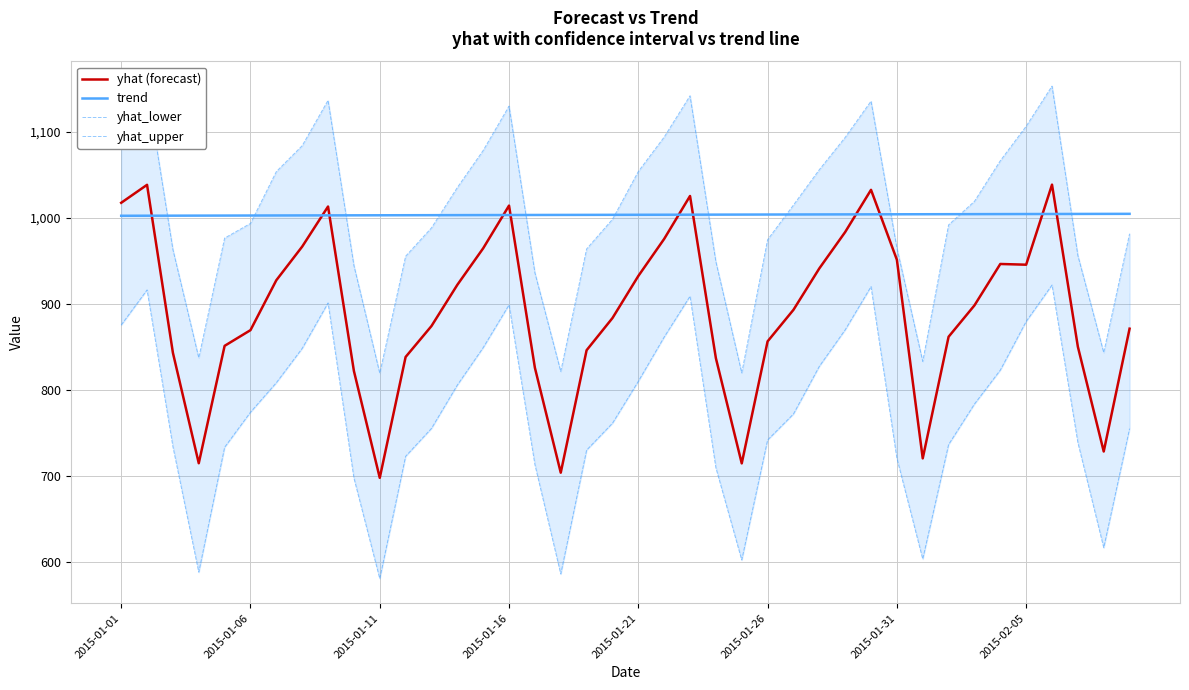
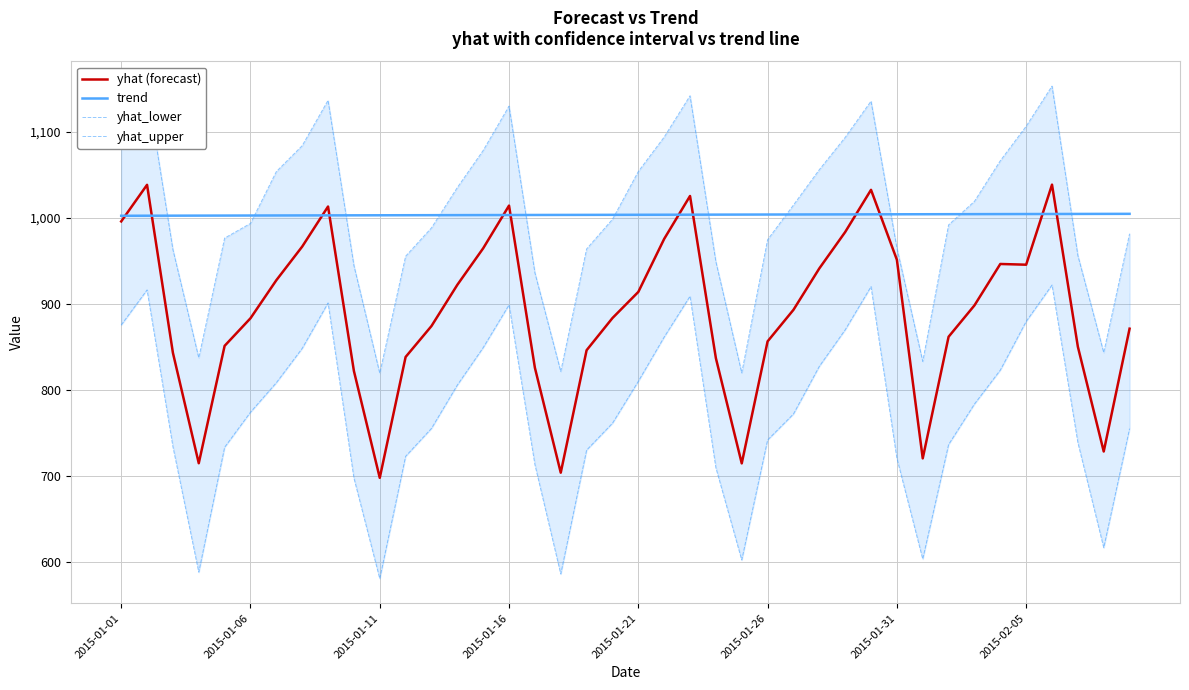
yhat (forecast), 2015-01-01: 1,020 -> 1,000
yhat (forecast), 2015-01-06: 870 -> 880
yhat (forecast), 2015-01-21: 930 -> 910
